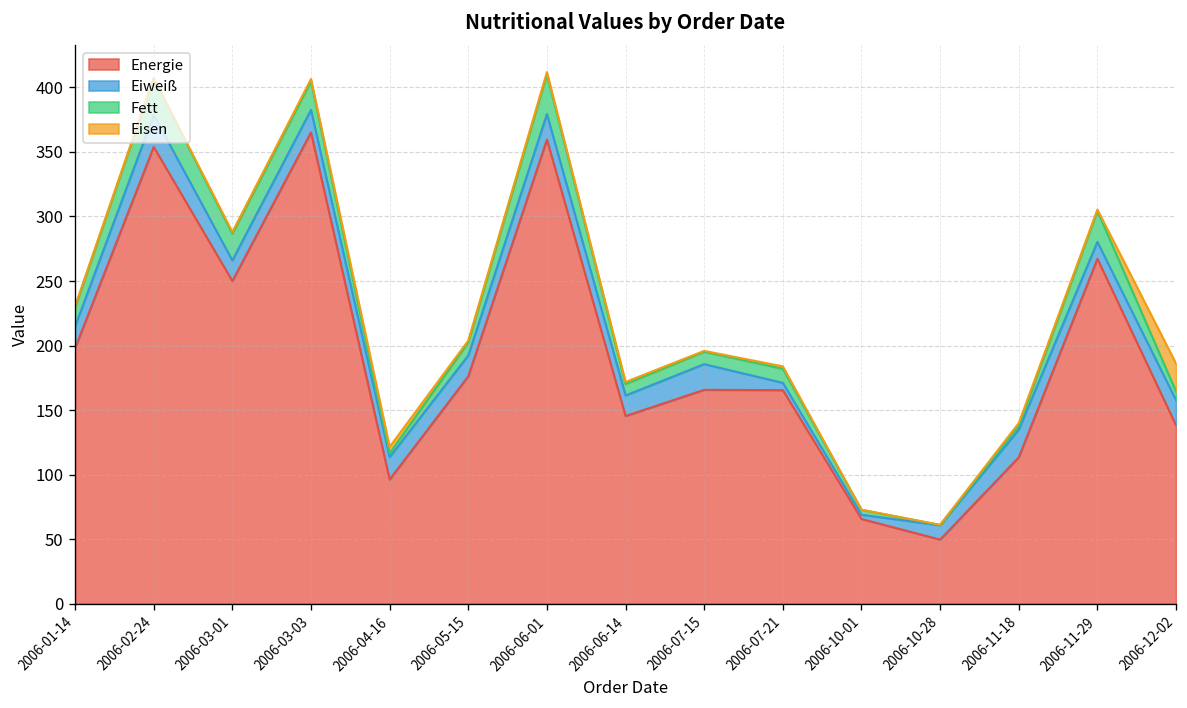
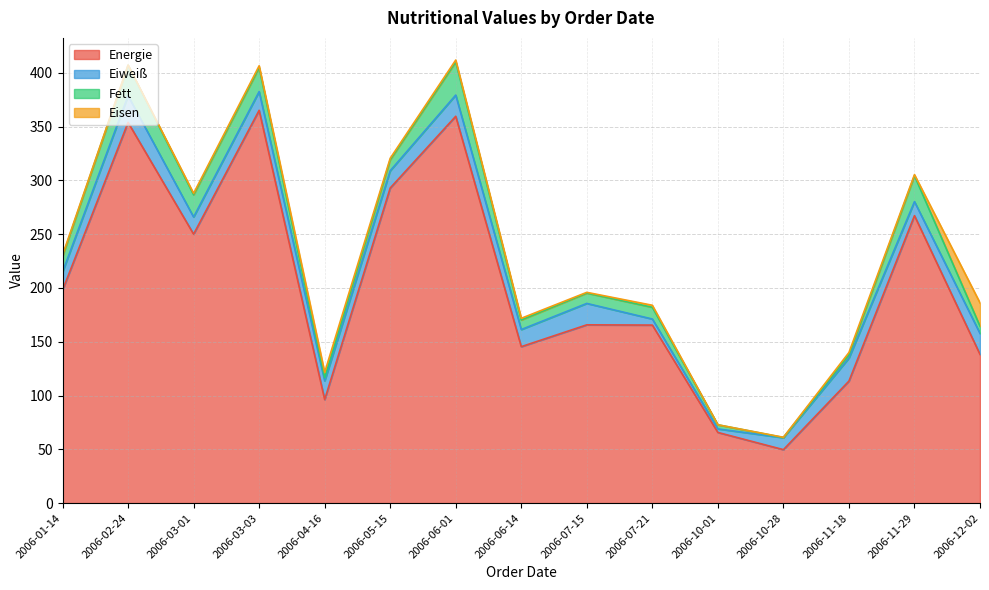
Energie, 2006-05-15: 176 -> 293
